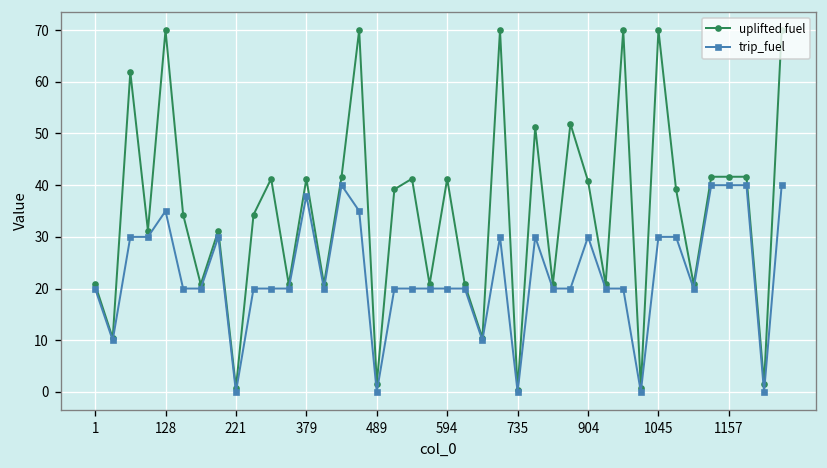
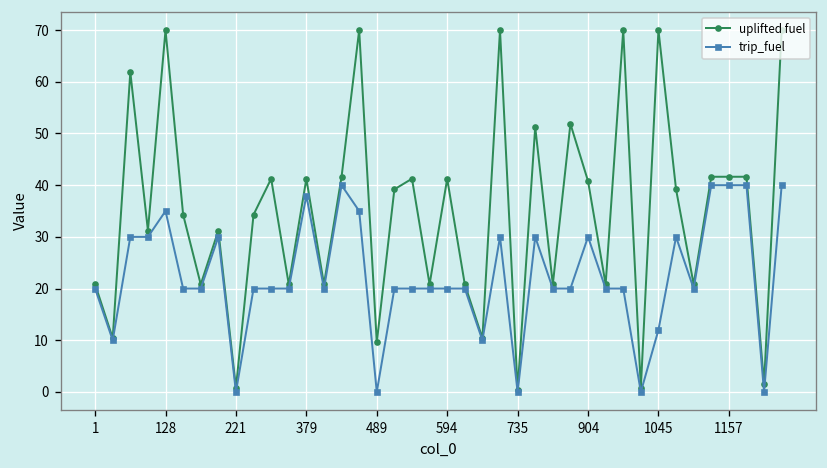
uplifted fuel, 489: 2 -> 10
trip_fuel, 1045: 30 -> 12
